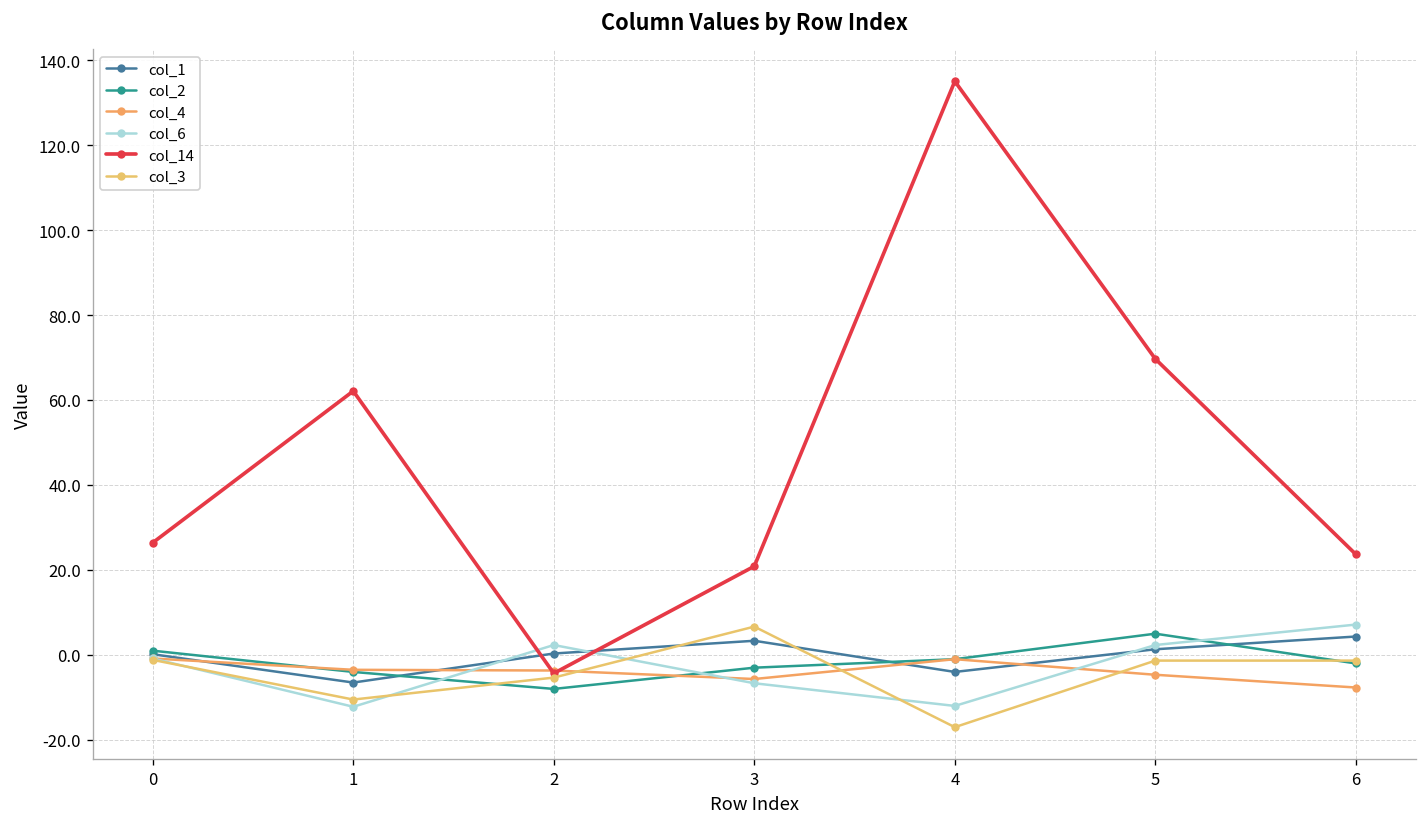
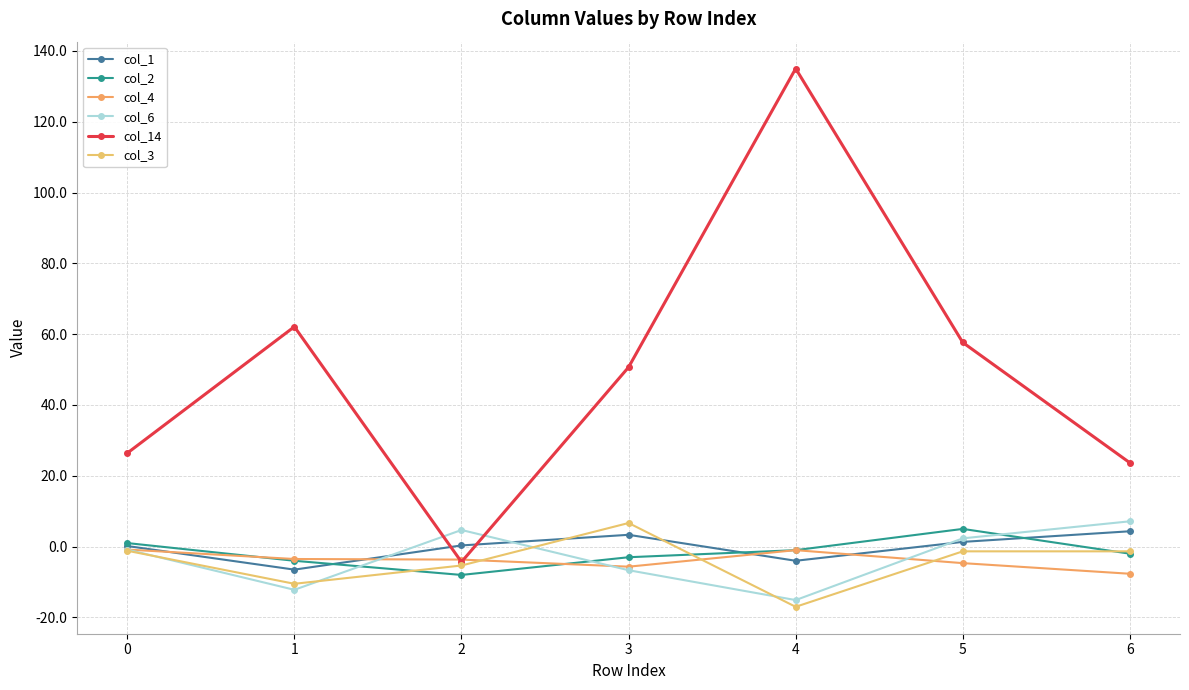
col_6, 2: 2 -> 5
col_14, 3: 21 -> 51
col_6, 4: -12 -> -15
col_14, 5: 70 -> 58
